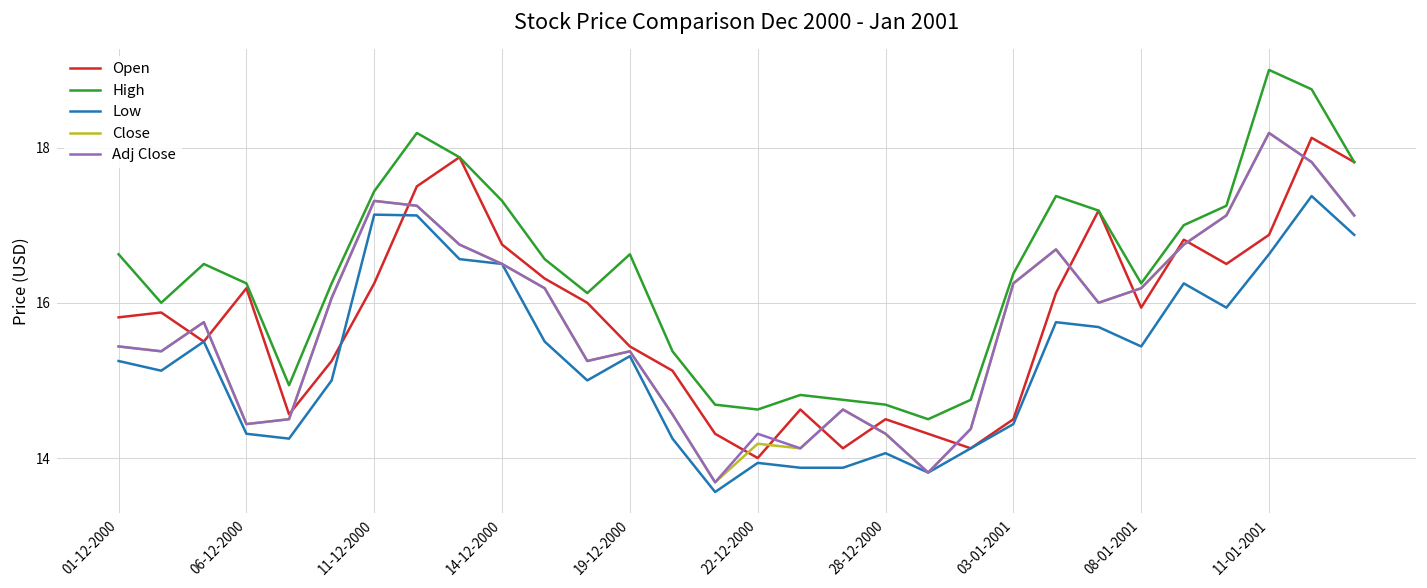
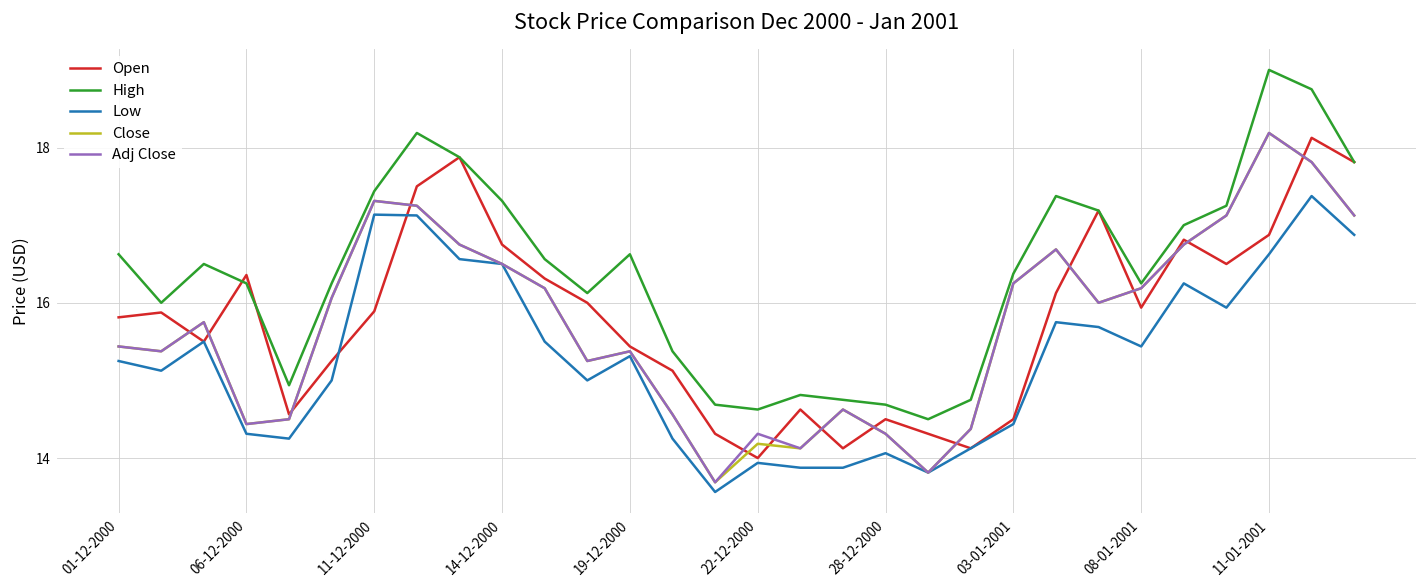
Open, 06-12-2000: 16.2 -> 16.4
Open, 11-12-2000: 16.3 -> 15.9
